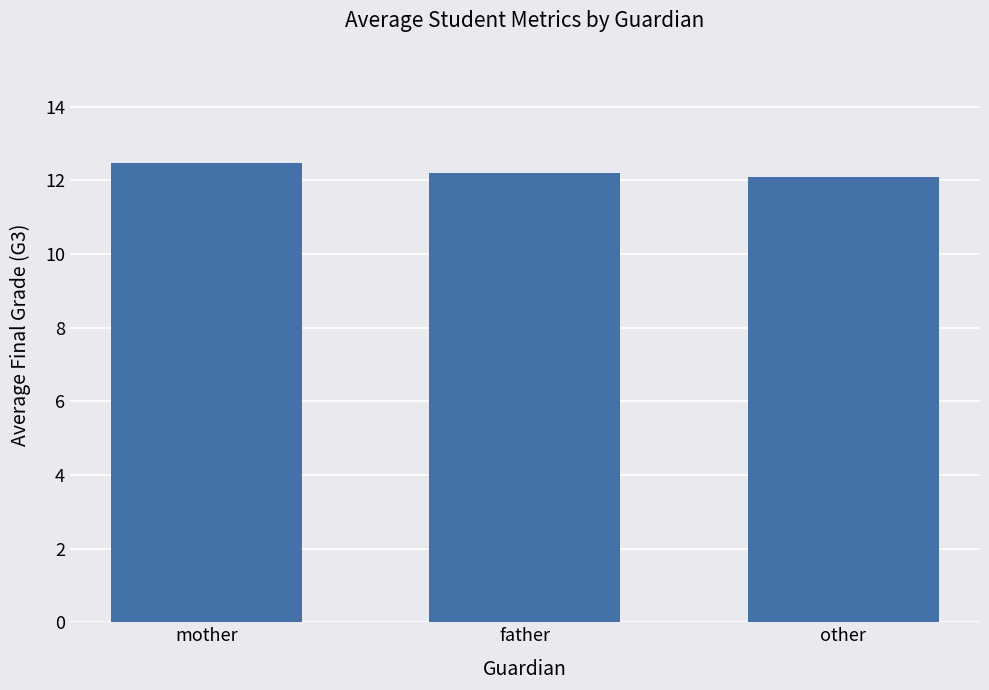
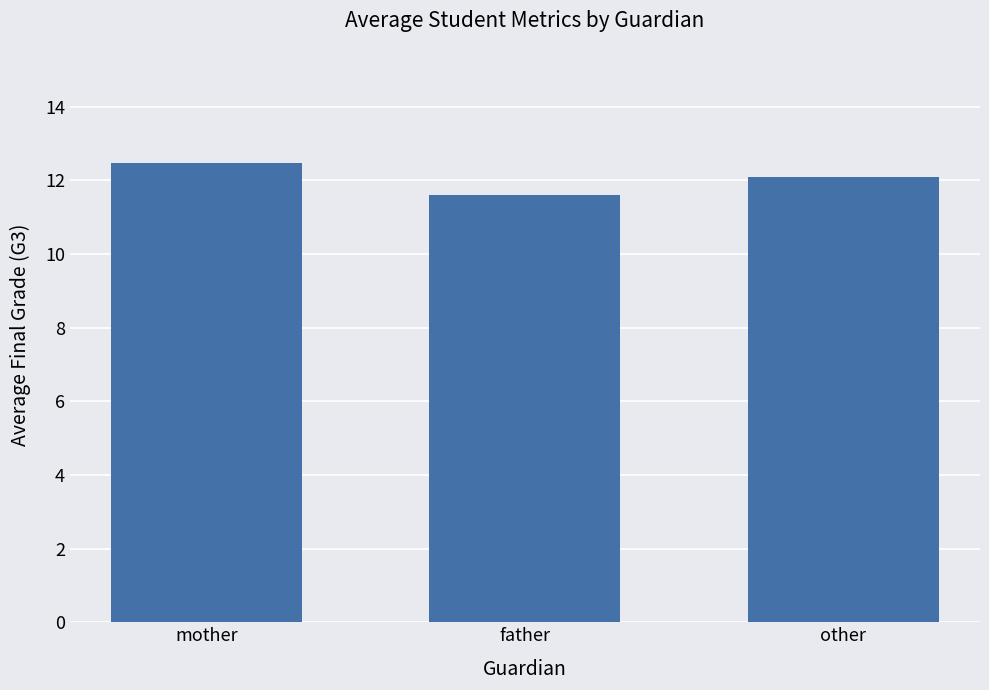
father: 12.2 -> 11.6
